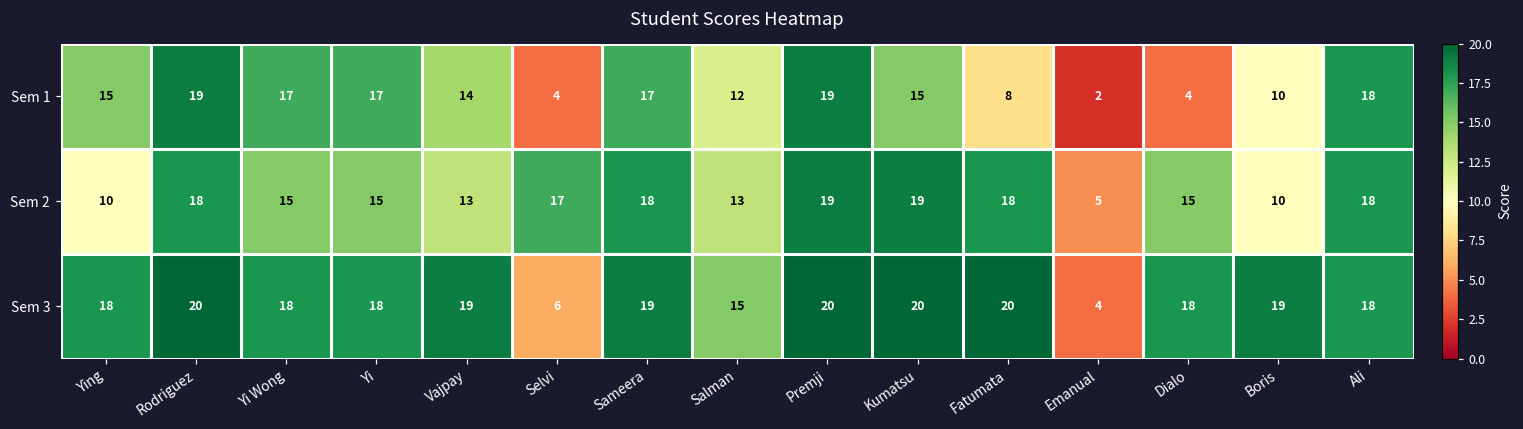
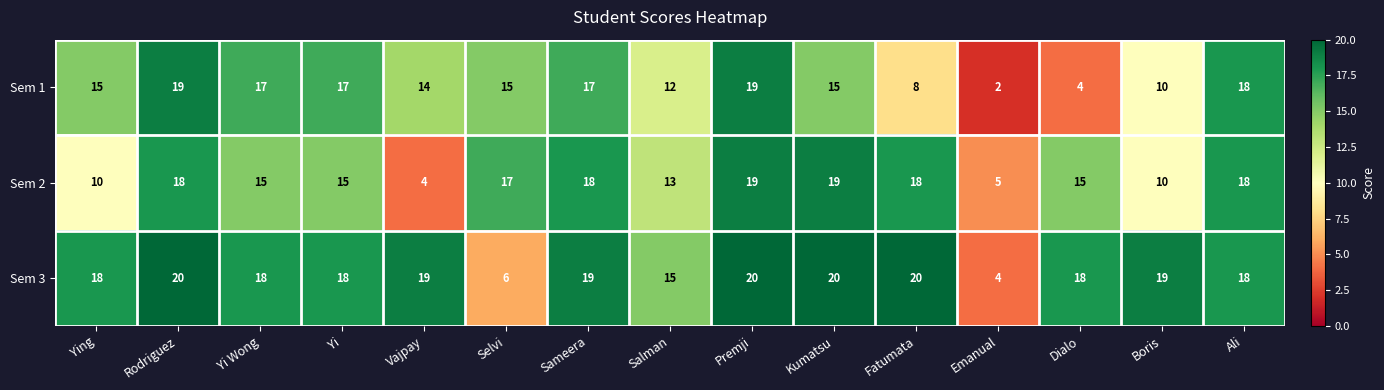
Sem 1, Selvi: 4 -> 15
Sem 2, Vajpay: 13 -> 4
